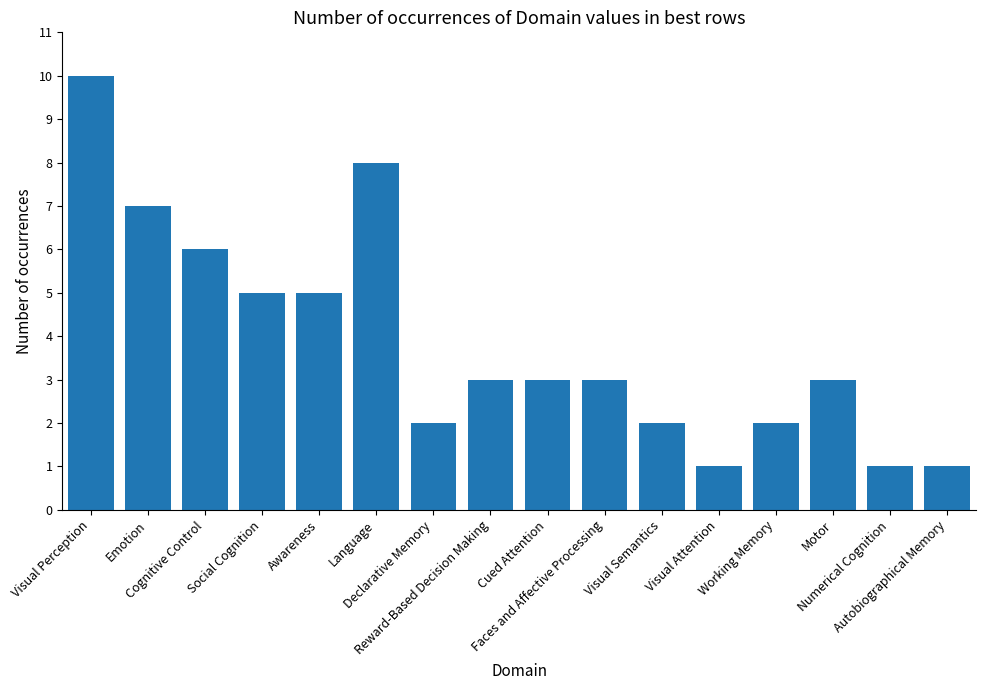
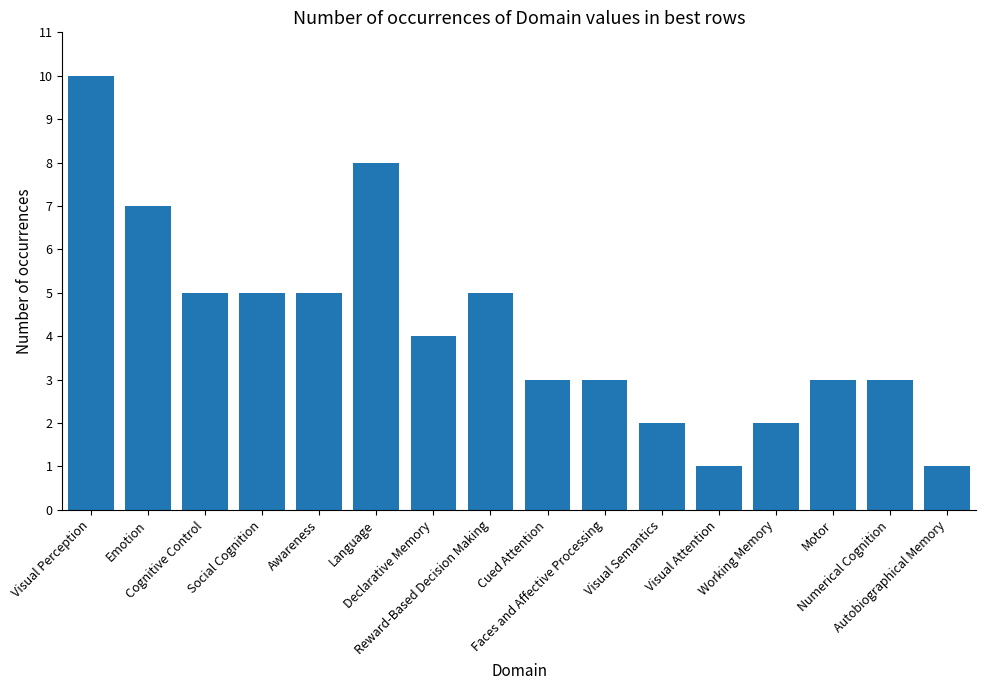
Cognitive Control: 6 -> 5
Declarative Memory: 2 -> 4
Reward-Based Decision Making: 3 -> 5
Numerical Cognition: 1 -> 3
